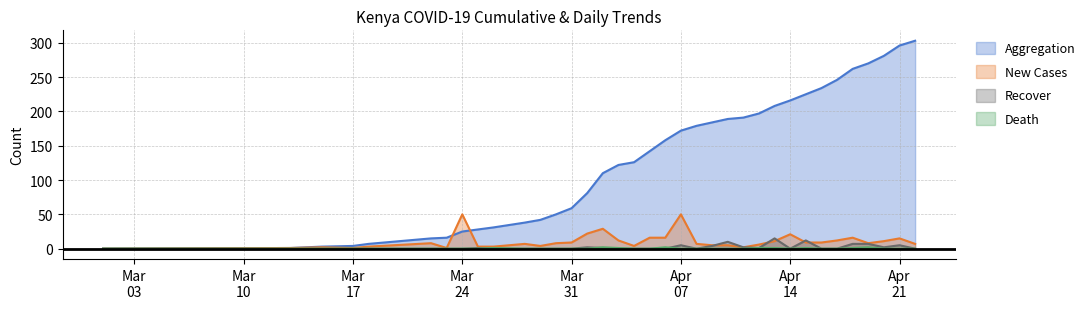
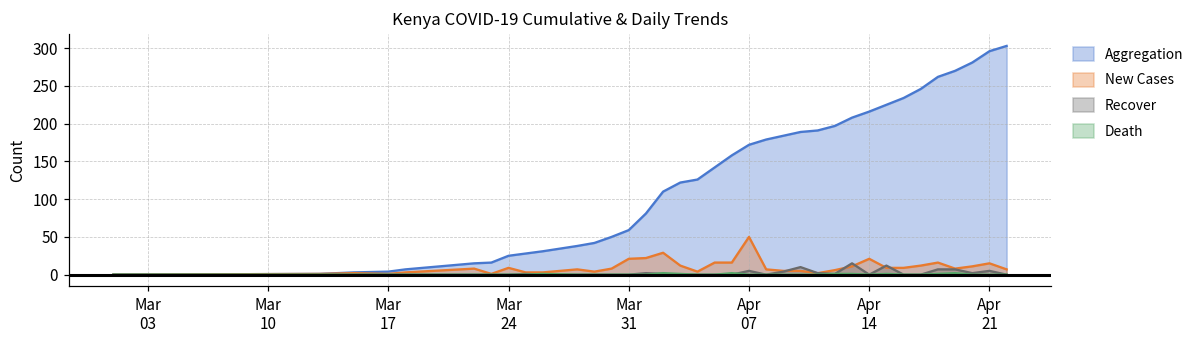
New Cases, Mar 24: 50 -> 10
New Cases, Mar 31: 10 -> 20
